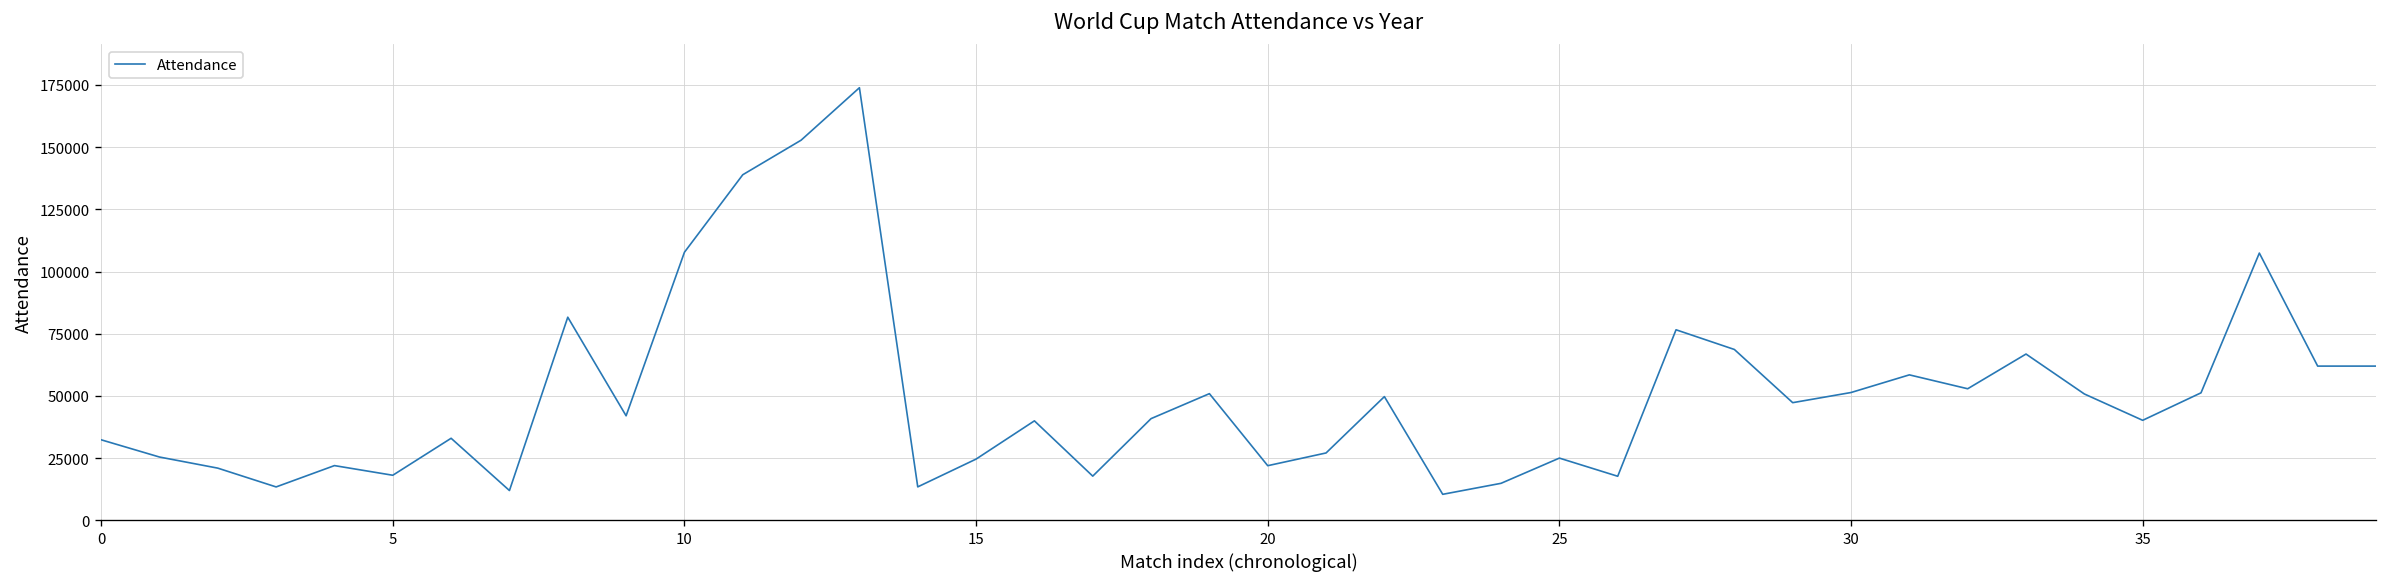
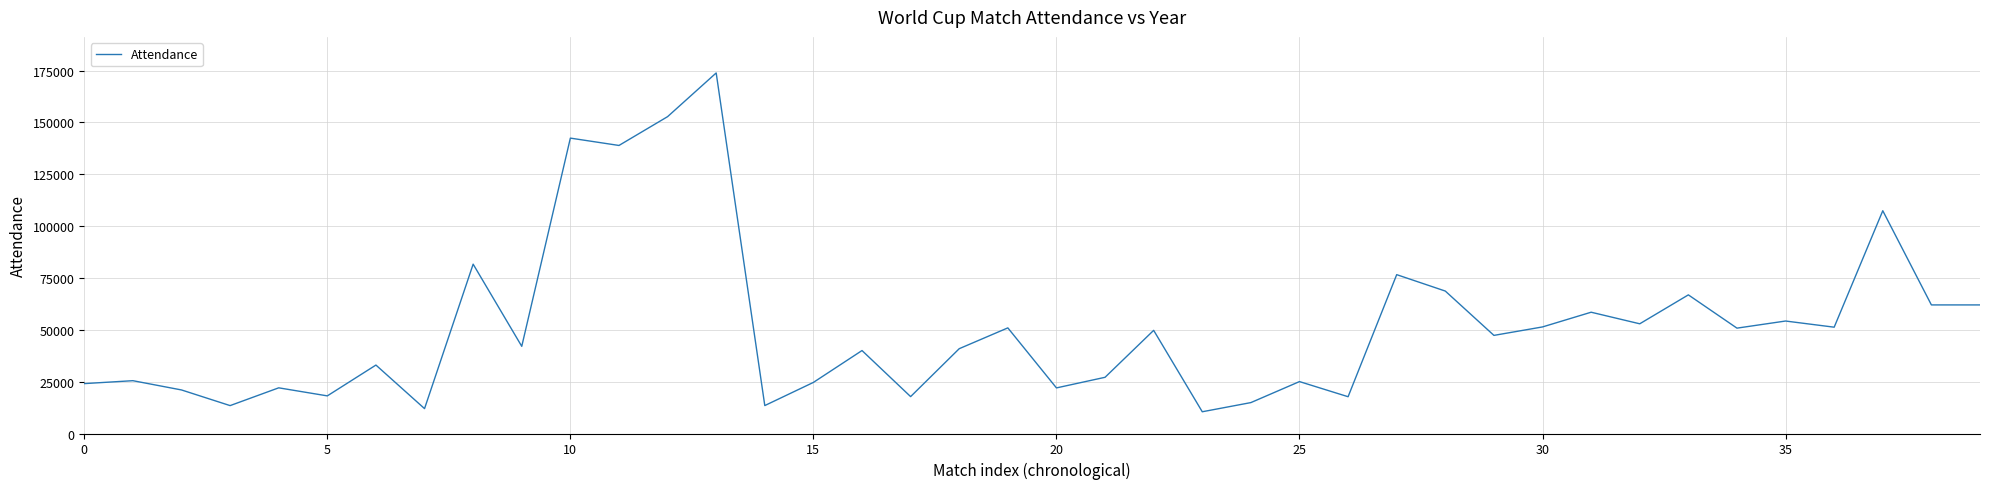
0: 32000 -> 24000
10: 108000 -> 142000
35: 40000 -> 54000
